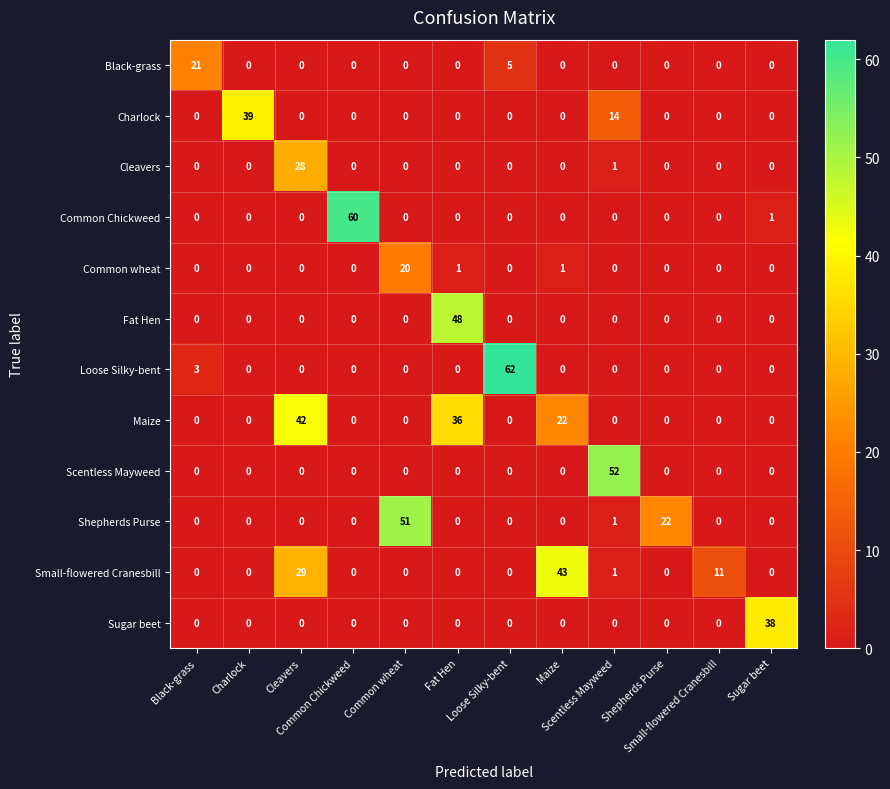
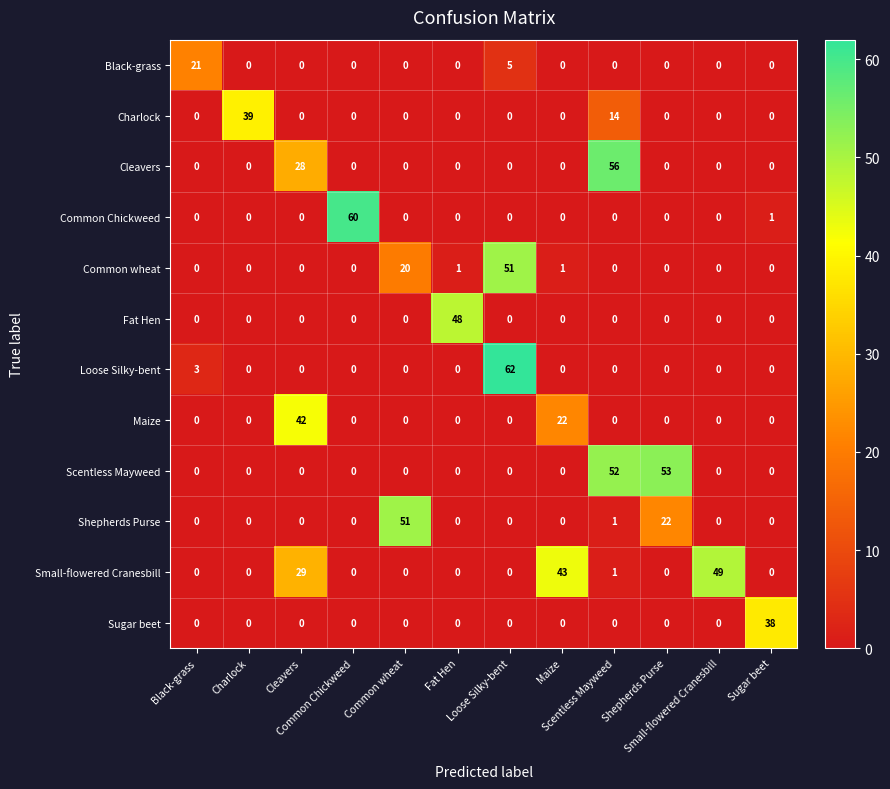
Cleavers, Scentless Mayweed: 1 -> 56
Common wheat, Loose Silky-bent: 0 -> 51
Maize, Fat Hen: 36 -> 0
Scentless Mayweed, Shepherds Purse: 0 -> 53
Small-flowered Cranesbill, Small-flowered Cranesbill: 11 -> 49
